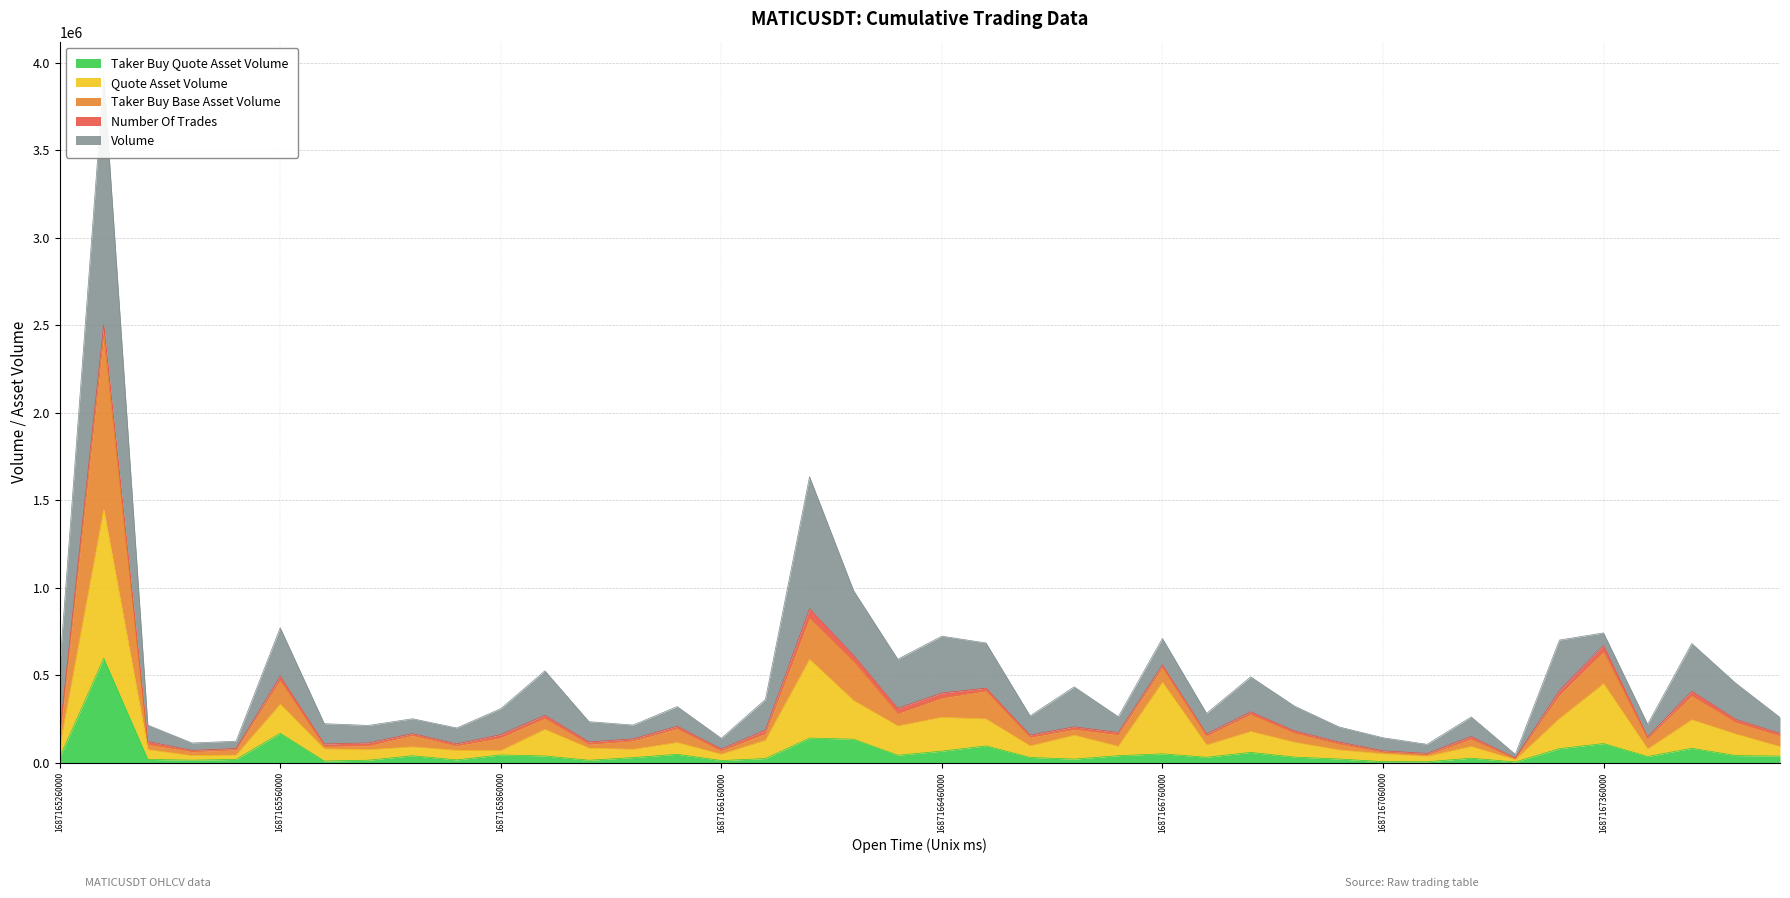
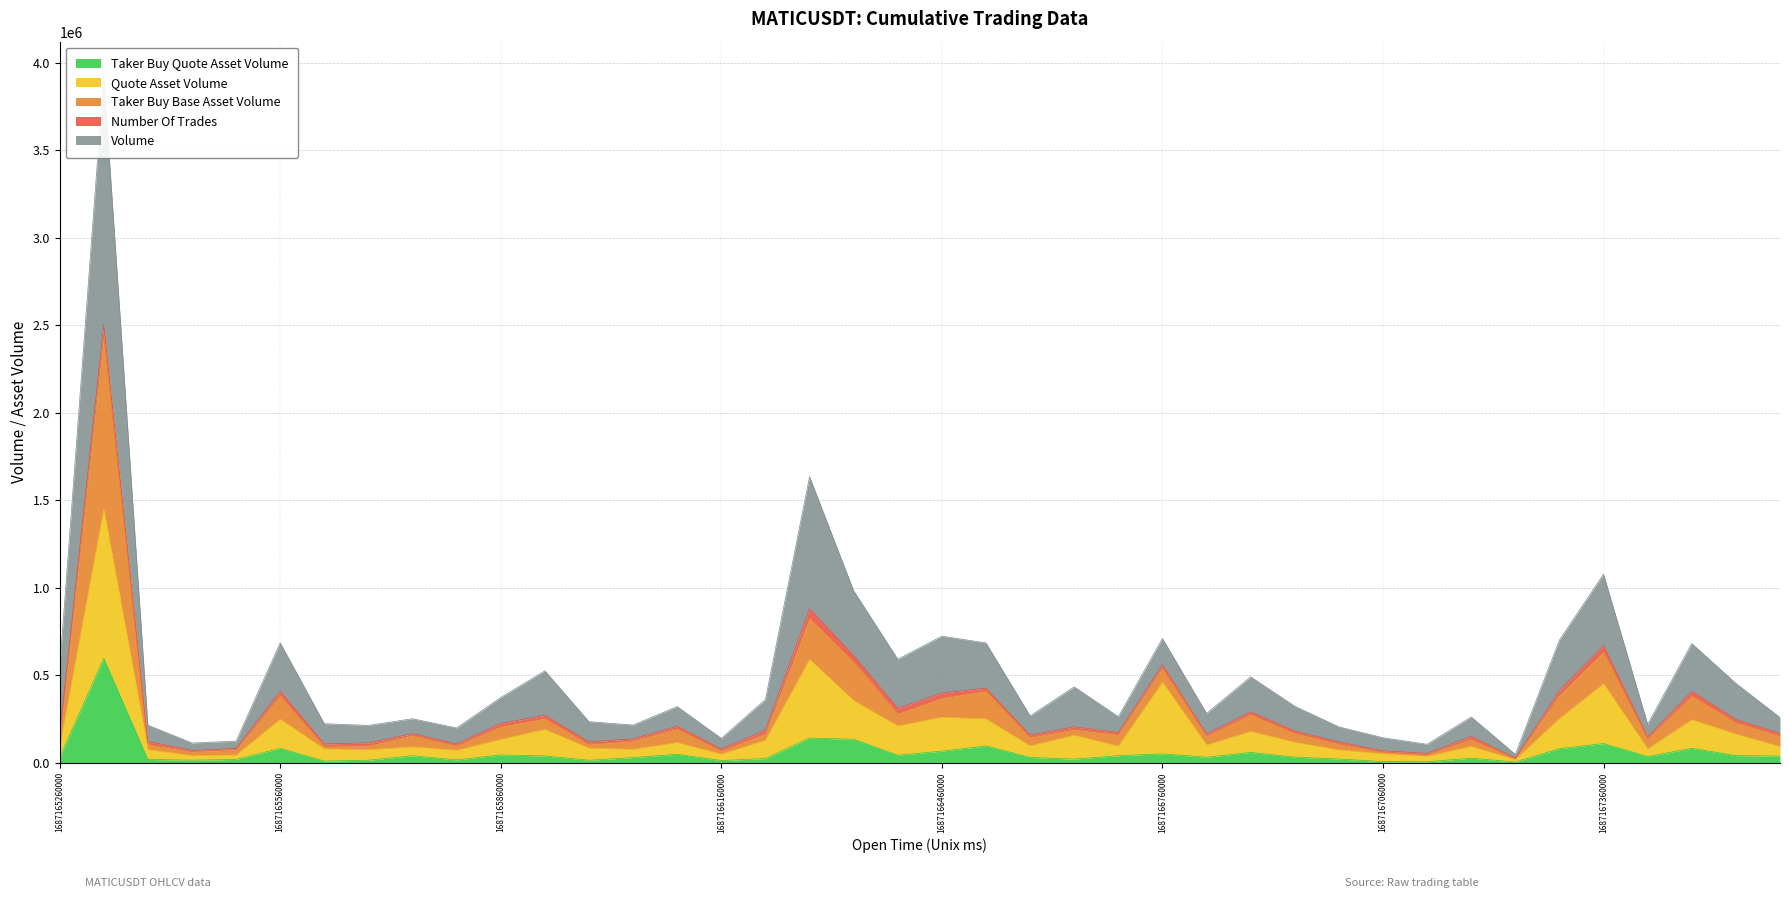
Taker Buy Quote Asset Volume, 1687165560000: 170000 -> 80000
Quote Asset Volume, 1687165860000: 20000 -> 90000
Volume, 1687167360000: 70000 -> 410000
